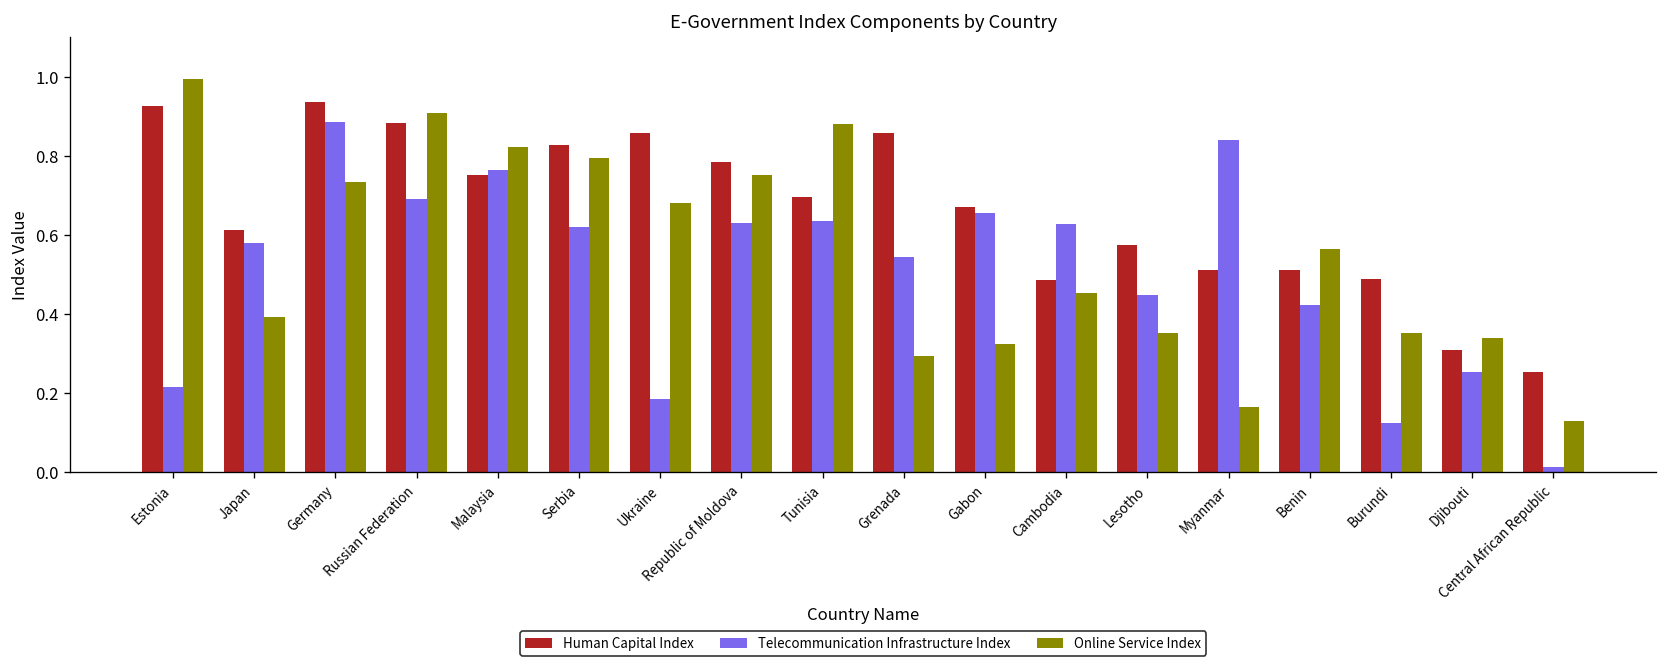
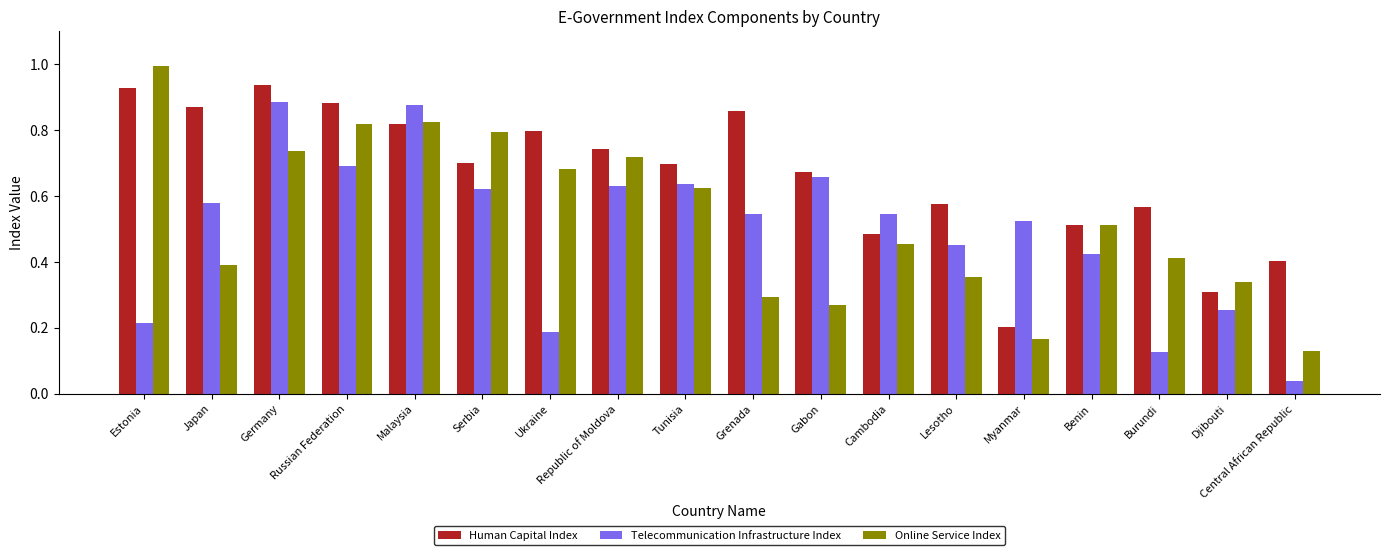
Human Capital Index, Japan: 0.61 -> 0.87
Online Service Index, Russian Federation: 0.91 -> 0.82
Human Capital Index, Malaysia: 0.75 -> 0.82
Telecommunication Infrastructure Index, Malaysia: 0.76 -> 0.88
Human Capital Index, Serbia: 0.83 -> 0.70
Human Capital Index, Ukraine: 0.86 -> 0.80
Human Capital Index, Republic of Moldova: 0.79 -> 0.74
Online Service Index, Republic of Moldova: 0.75 -> 0.72
Online Service Index, Tunisia: 0.88 -> 0.62
Online Service Index, Gabon: 0.32 -> 0.27
Telecommunication Infrastructure Index, Cambodia: 0.63 -> 0.55
Human Capital Index, Myanmar: 0.51 -> 0.20
Telecommunication Infrastructure Index, Myanmar: 0.84 -> 0.52
Online Service Index, Benin: 0.56 -> 0.51
Human Capital Index, Burundi: 0.49 -> 0.57
Online Service Index, Burundi: 0.35 -> 0.41
Human Capital Index, Central African Republic: 0.25 -> 0.40
Telecommunication Infrastructure Index, Central African Republic: 0.01 -> 0.04
